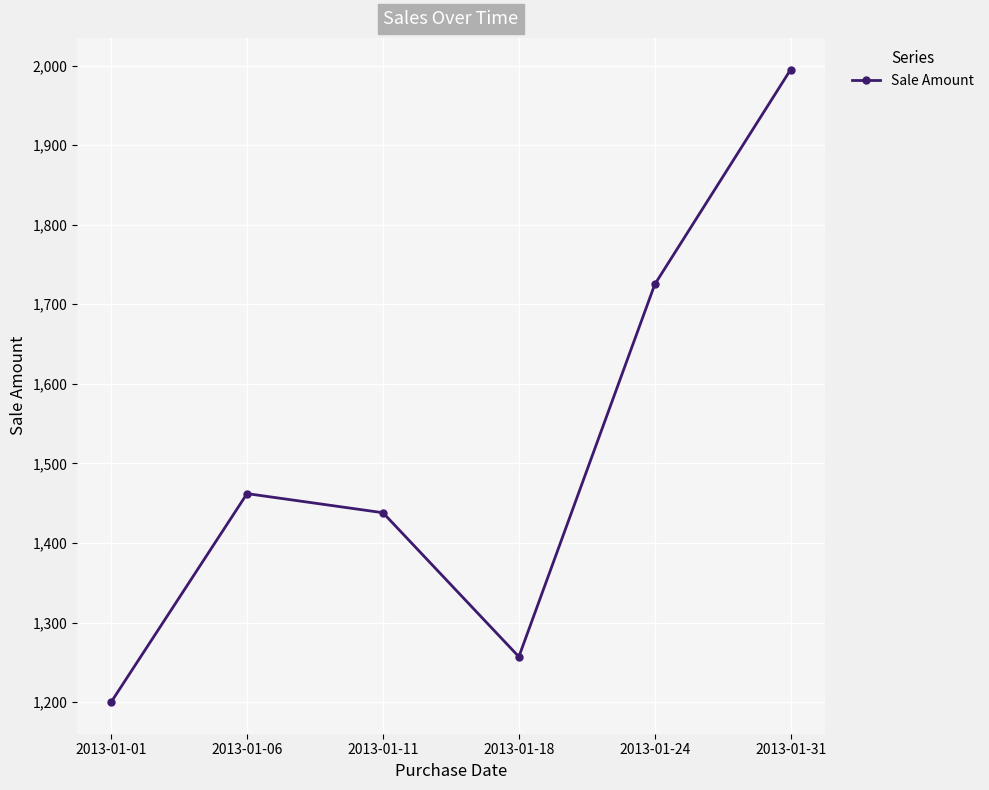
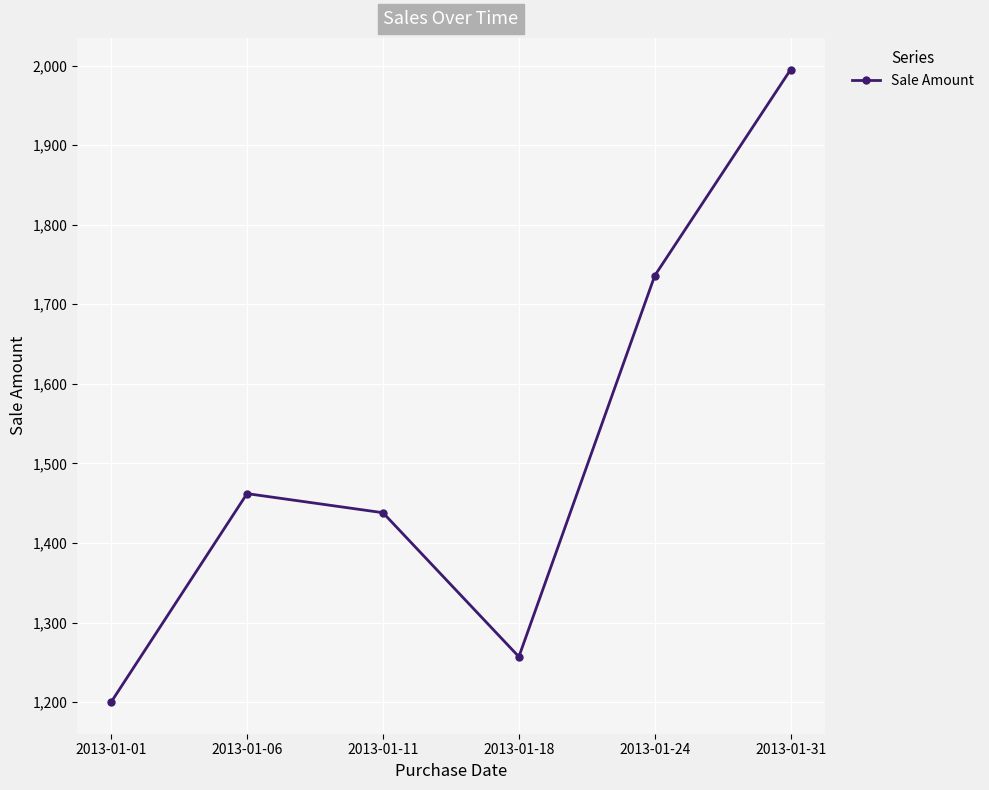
2013-01-24: 1,730 -> 1,740
